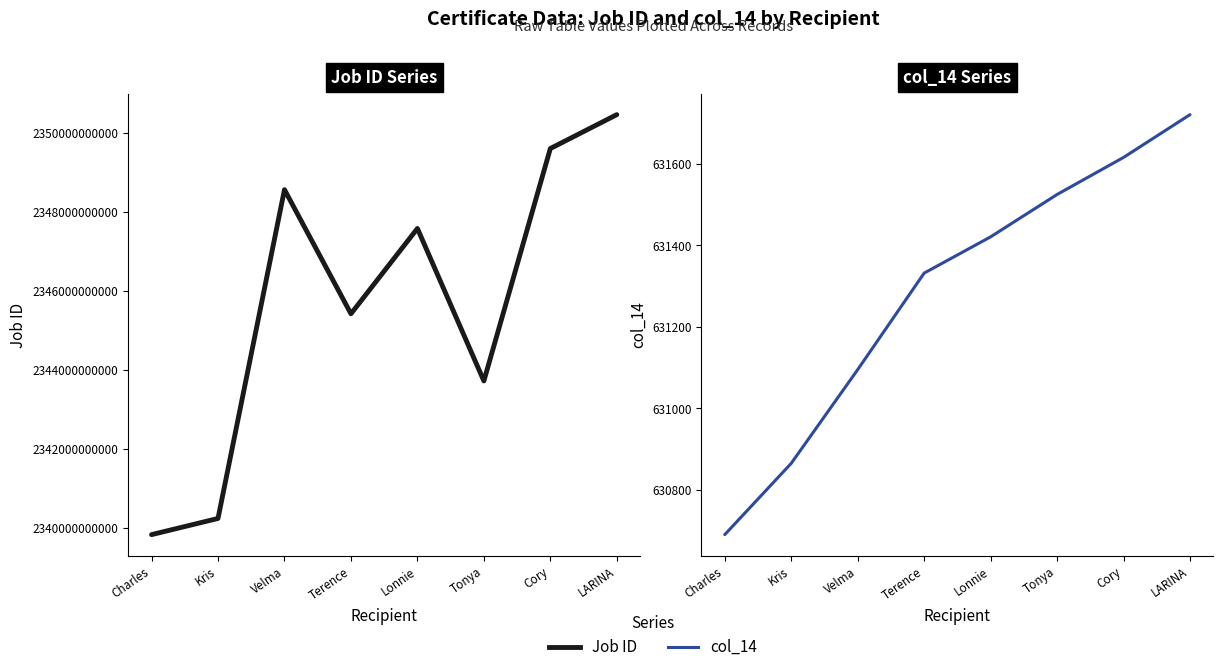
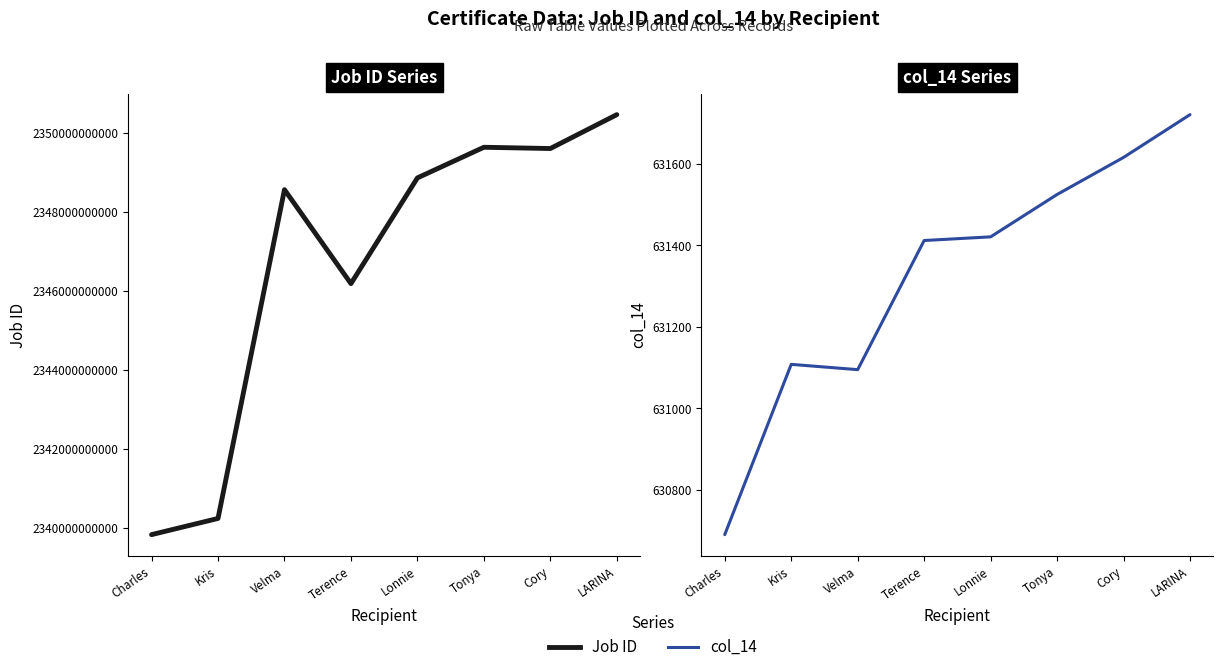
Job ID Series, Terence: 2345400000000 -> 2346200000000
Job ID Series, Lonnie: 2347600000000 -> 2348900000000
Job ID Series, Tonya: 2343700000000 -> 2349600000000
col_14 Series, Kris: 630870 -> 631110
col_14 Series, Terence: 631330 -> 631410
